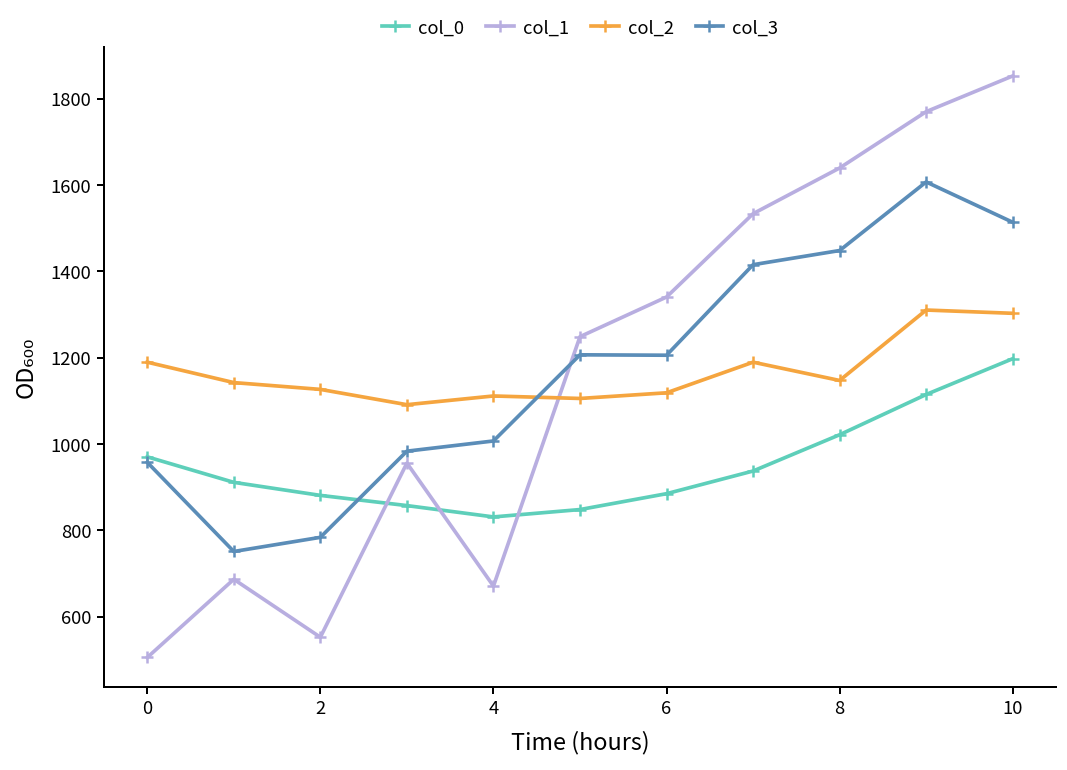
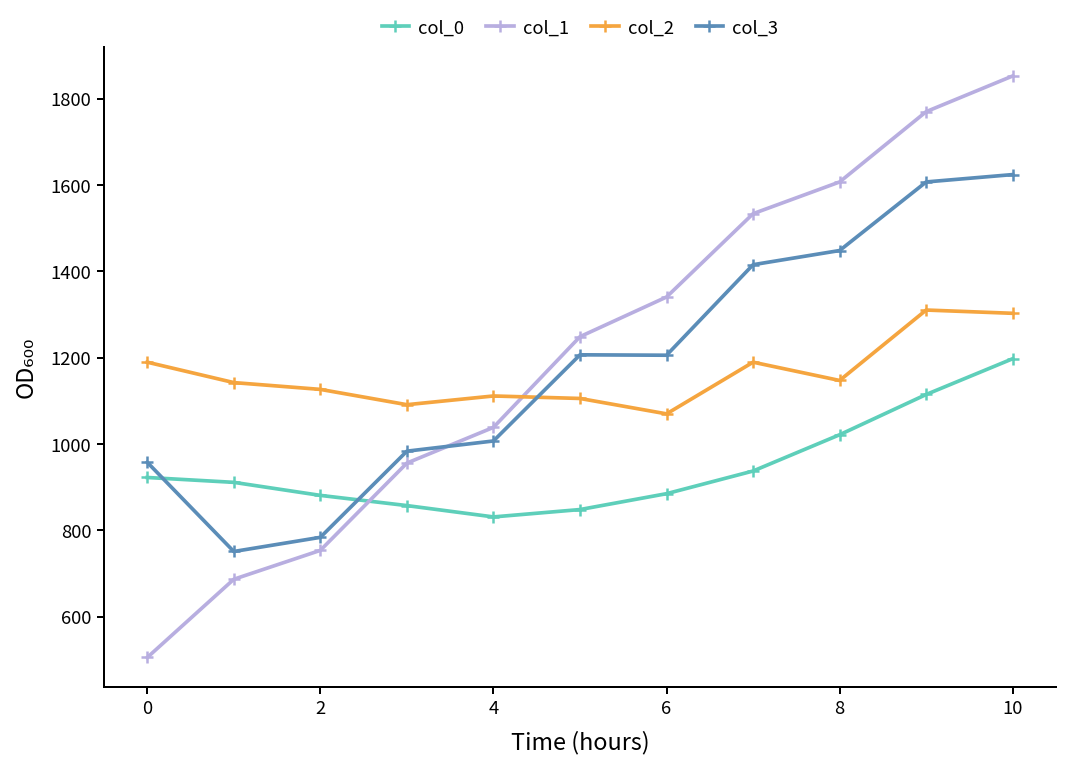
col_0, 0: 970 -> 920
col_1, 2: 550 -> 750
col_1, 4: 670 -> 1040
col_2, 6: 1120 -> 1070
col_1, 8: 1640 -> 1610
col_3, 10: 1510 -> 1620
